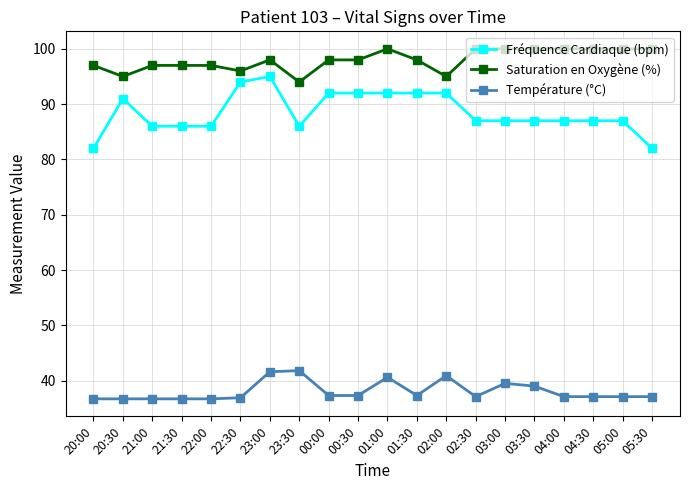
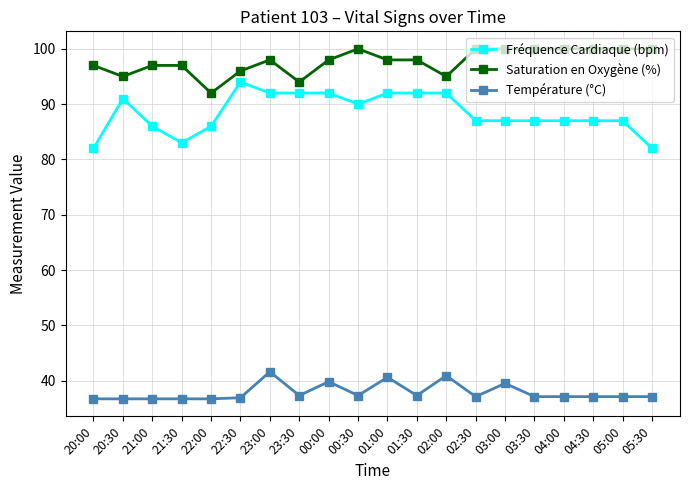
Fréquence Cardiaque (bpm), 21:30: 86 -> 83
Saturation en Oxygène (%), 22:00: 97 -> 92
Fréquence Cardiaque (bpm), 23:00: 95 -> 92
Fréquence Cardiaque (bpm), 23:30: 86 -> 92
Température (°C), 23:30: 42 -> 37
Température (°C), 00:00: 37 -> 40
Fréquence Cardiaque (bpm), 00:30: 92 -> 90
Saturation en Oxygène (%), 00:30: 98 -> 100
Saturation en Oxygène (%), 01:00: 100 -> 98
Température (°C), 03:30: 39 -> 37
